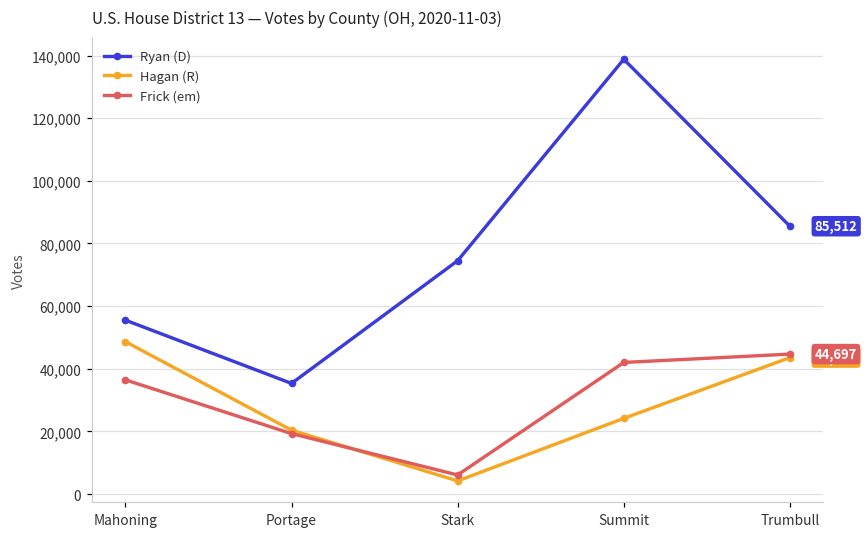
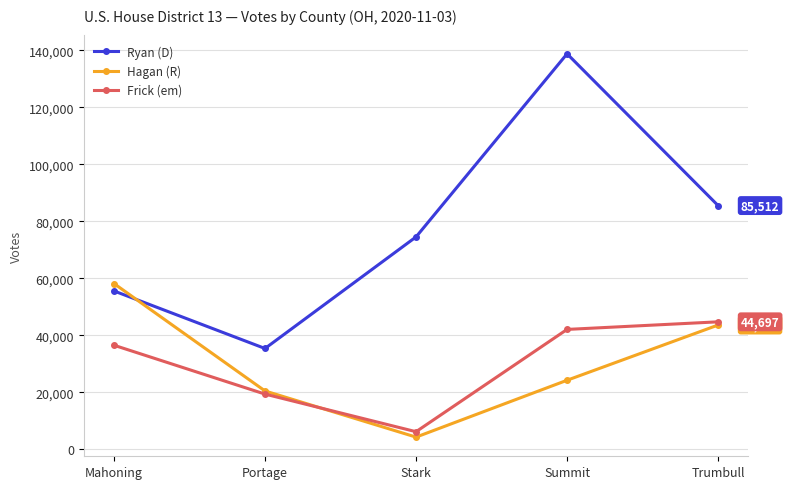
Hagan (R), Mahoning: 49,000 -> 58,000
